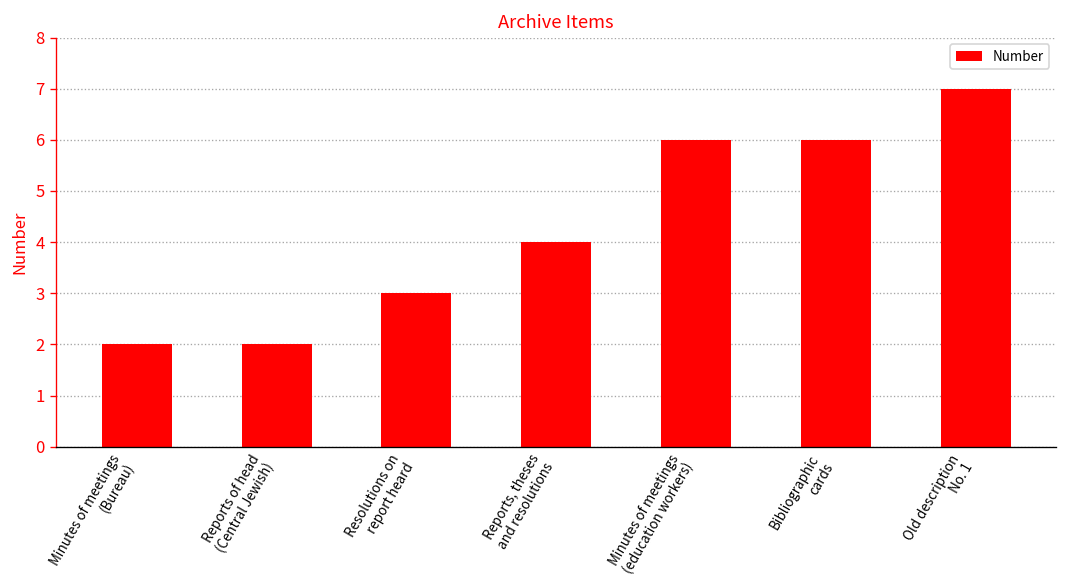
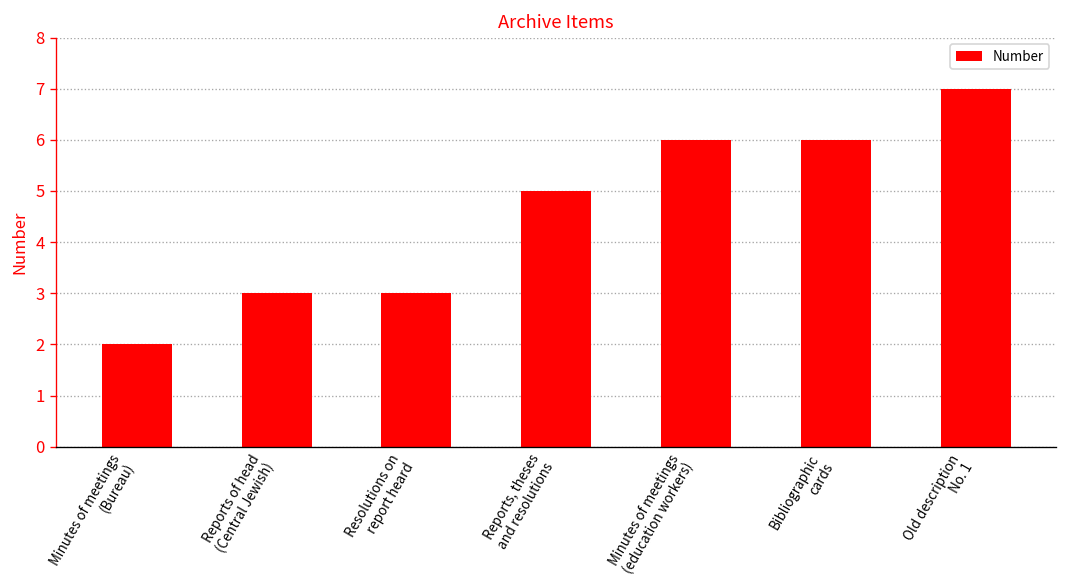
Reports of head (Central Jewish): 2 -> 3
Reports, theses and resolutions: 4 -> 5
